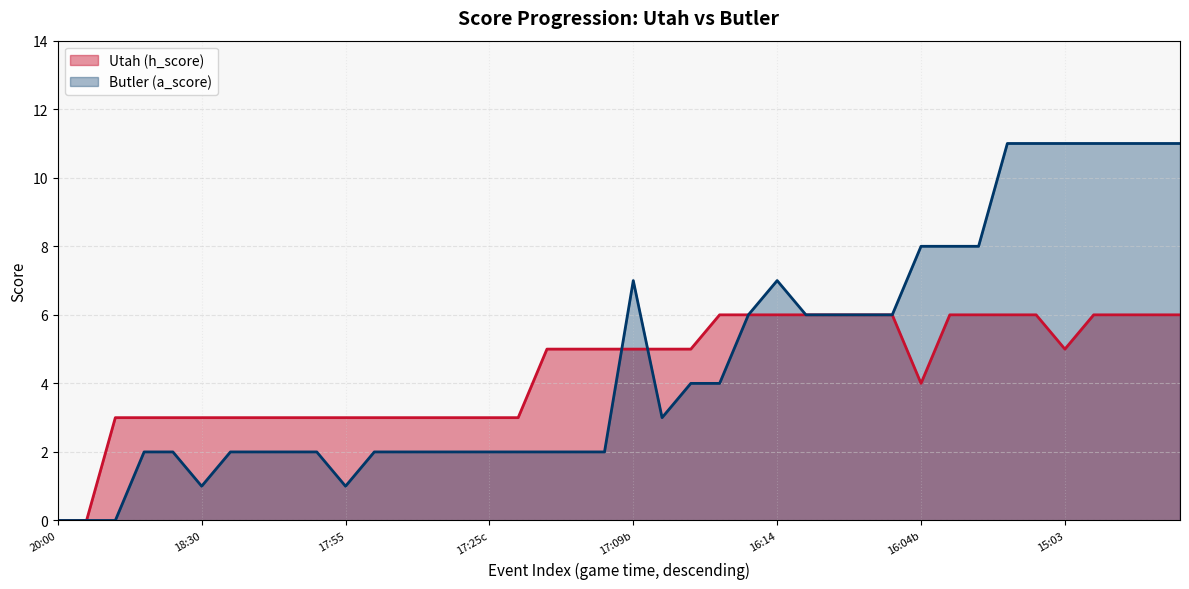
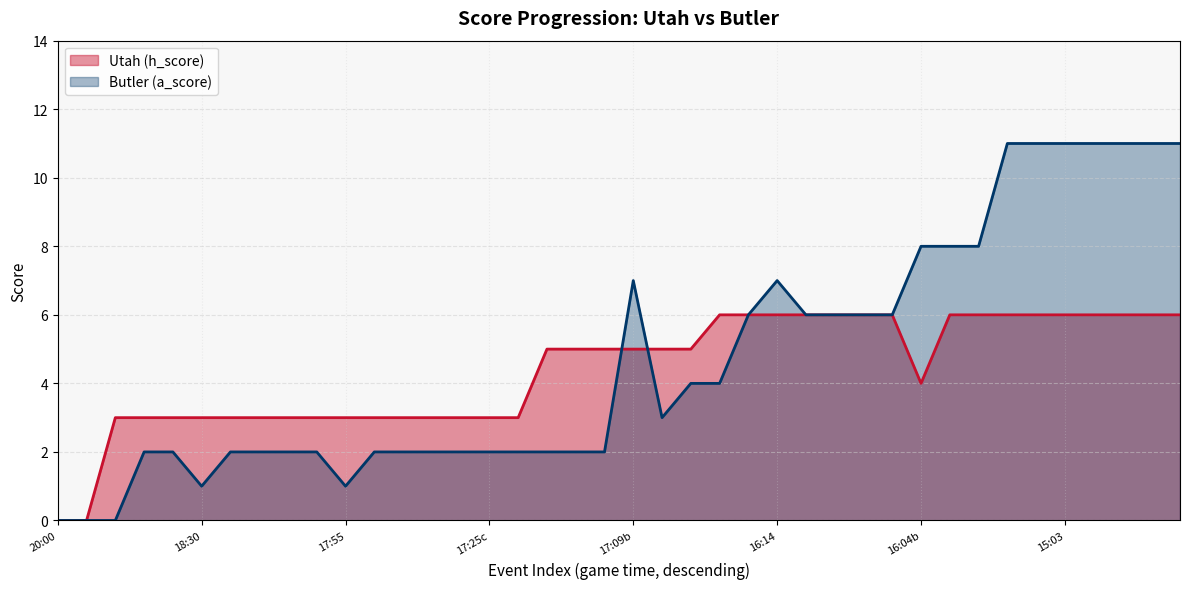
Utah (h_score), 15:03: 5 -> 6
